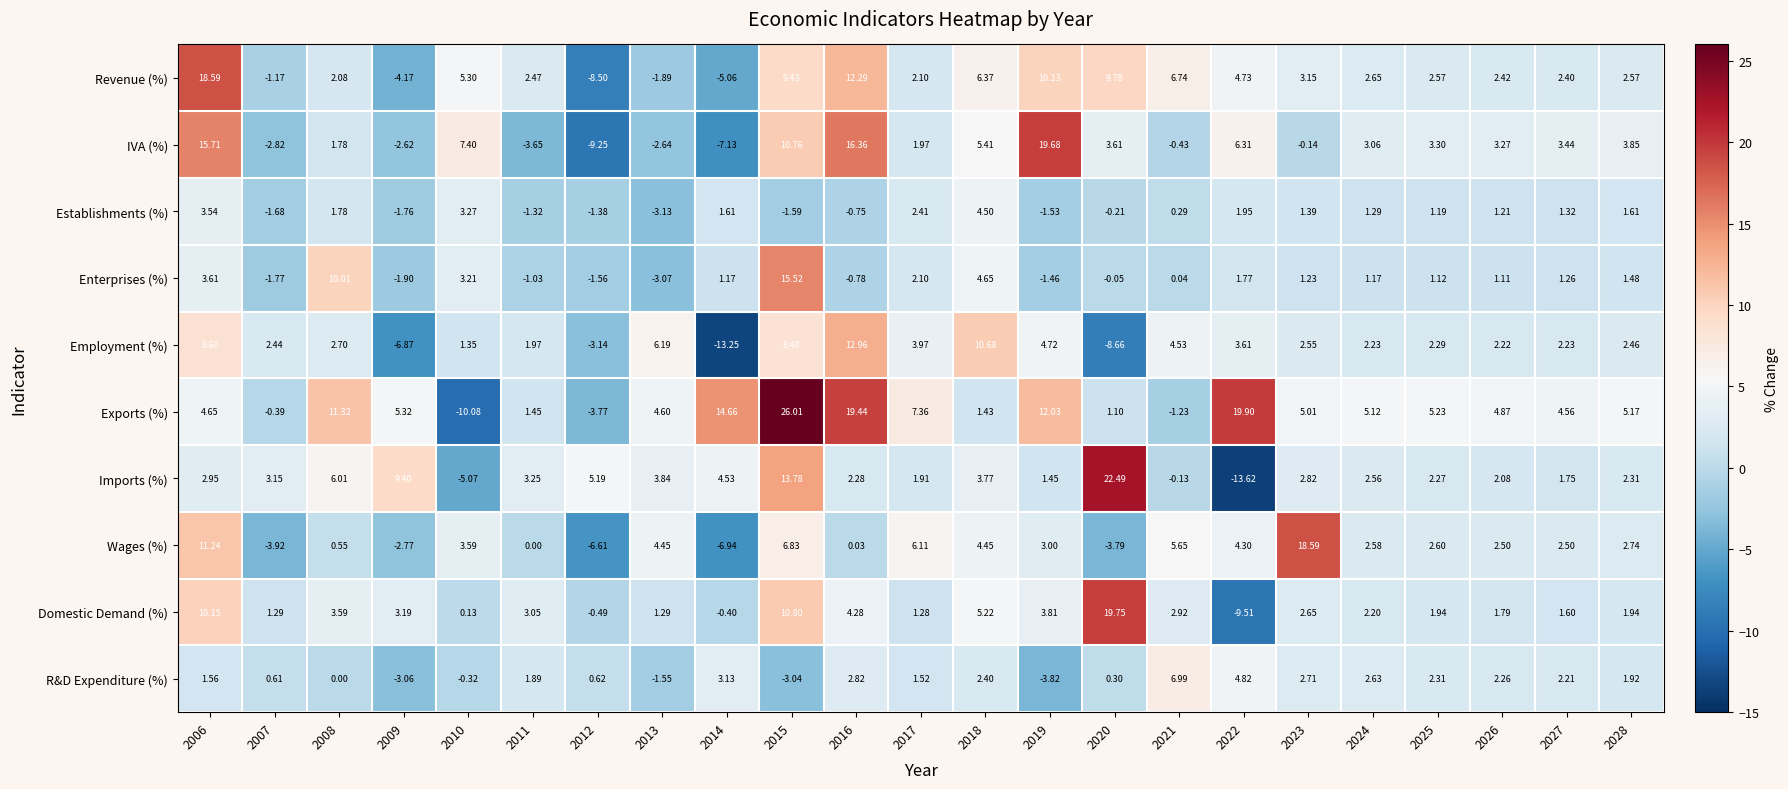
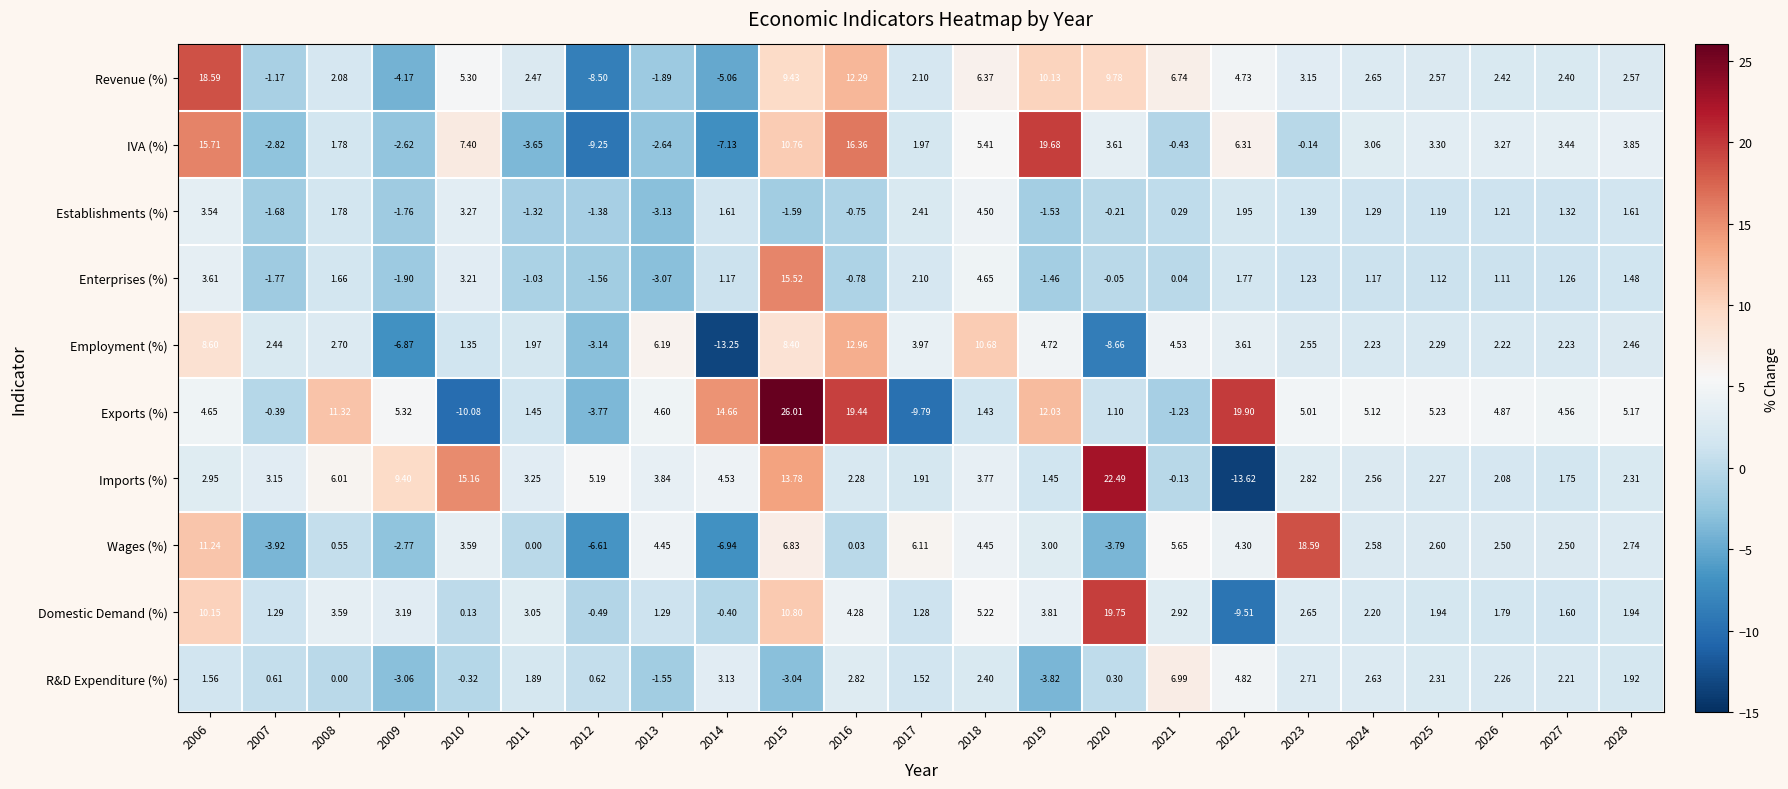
Enterprises (%), 2008: 10.01 -> 1.66
Exports (%), 2017: 7.36 -> -9.79
Imports (%), 2010: -5.07 -> 15.16
